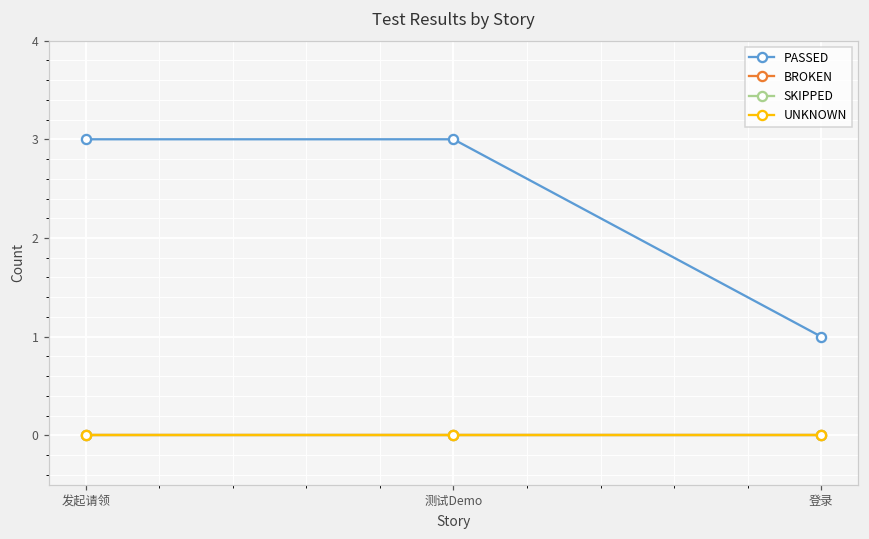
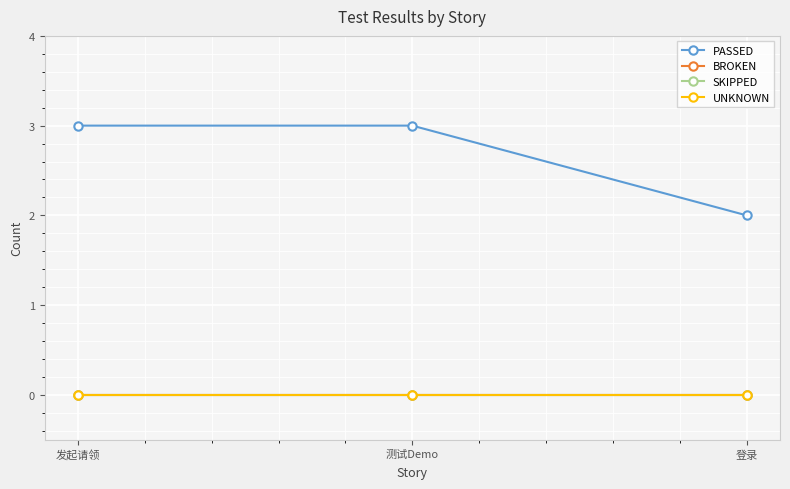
PASSED, 登录: 1 -> 2
